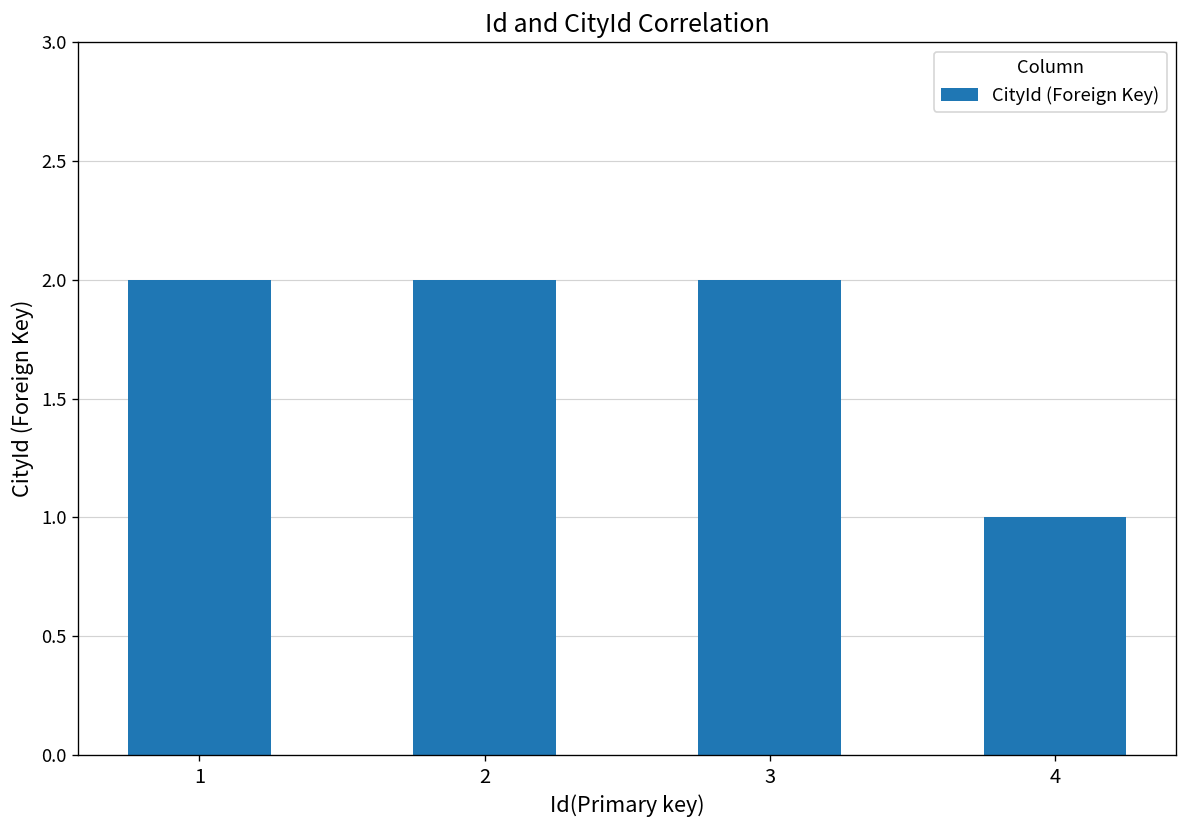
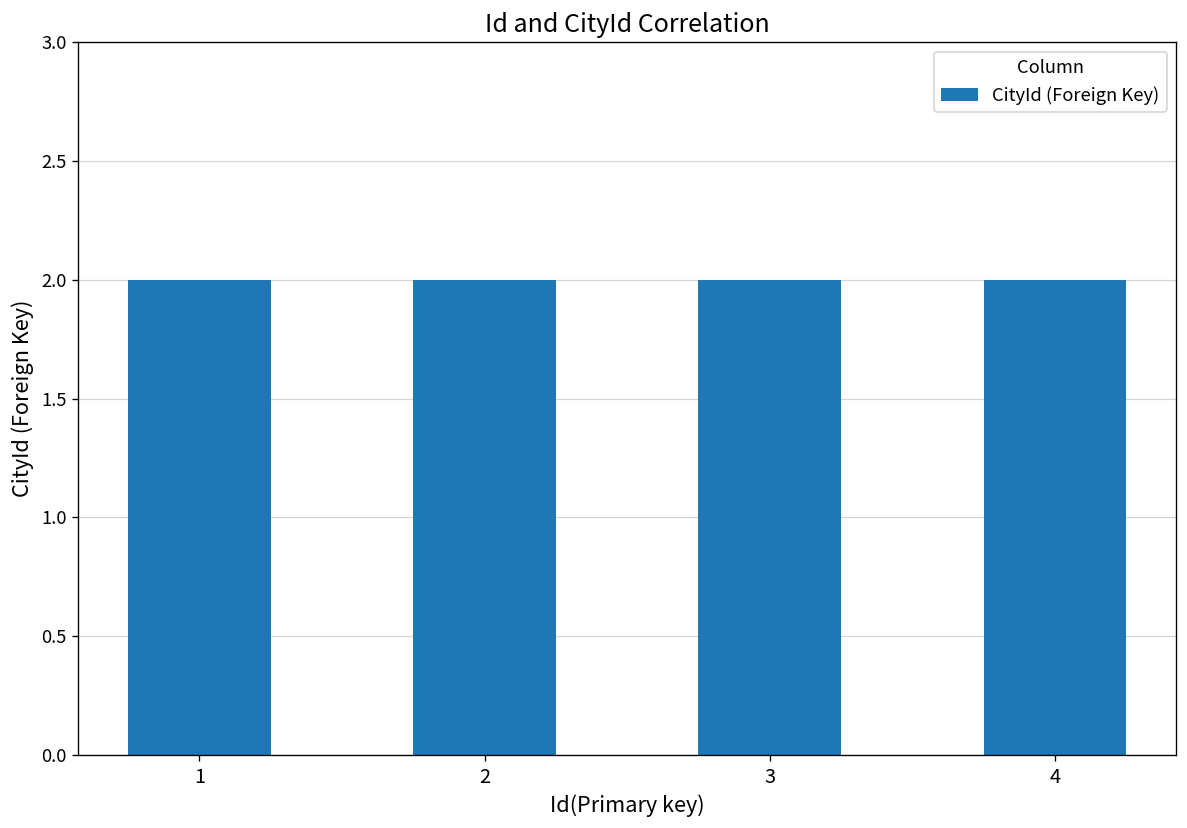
4: 1 -> 2
